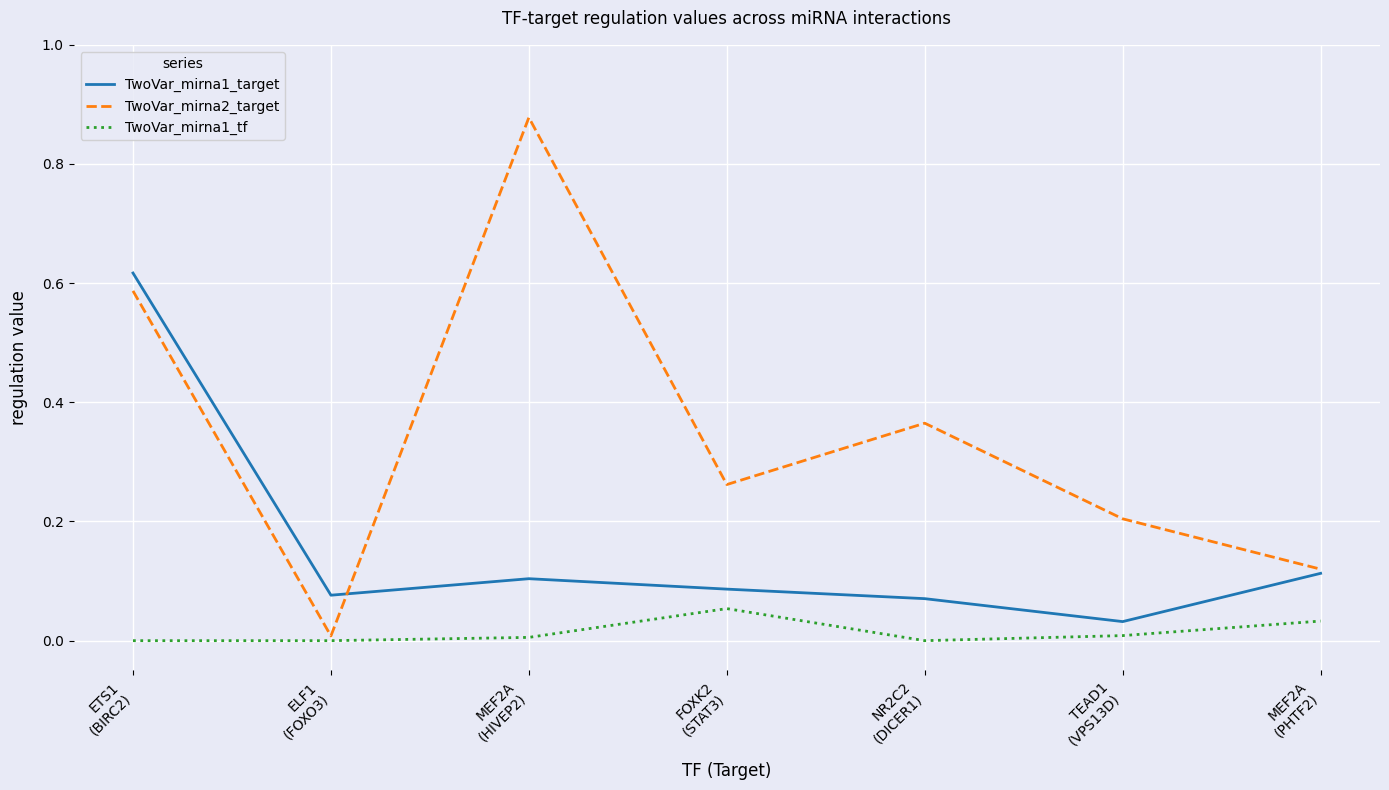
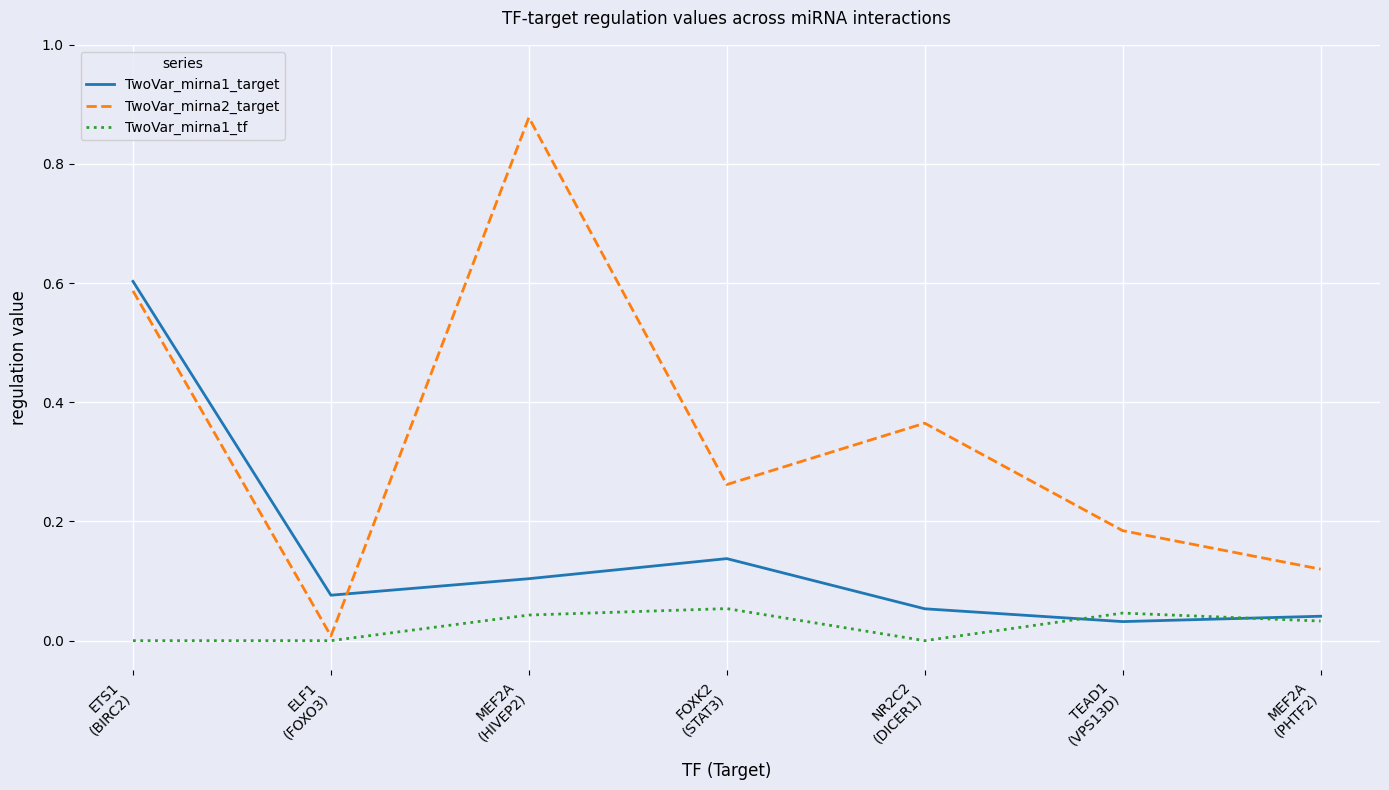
TwoVar_mirna1_target, ETS1 (BIRC2): 0.62 -> 0.60
TwoVar_mirna1_tf, MEF2A (HIVEP2): 0.01 -> 0.04
TwoVar_mirna1_target, FOXK2 (STAT3): 0.09 -> 0.14
TwoVar_mirna1_target, NR2C2 (DICER1): 0.07 -> 0.05
TwoVar_mirna2_target, TEAD1 (VPS13D): 0.20 -> 0.18
TwoVar_mirna1_tf, TEAD1 (VPS13D): 0.01 -> 0.05
TwoVar_mirna1_target, MEF2A (PHTF2): 0.11 -> 0.04
